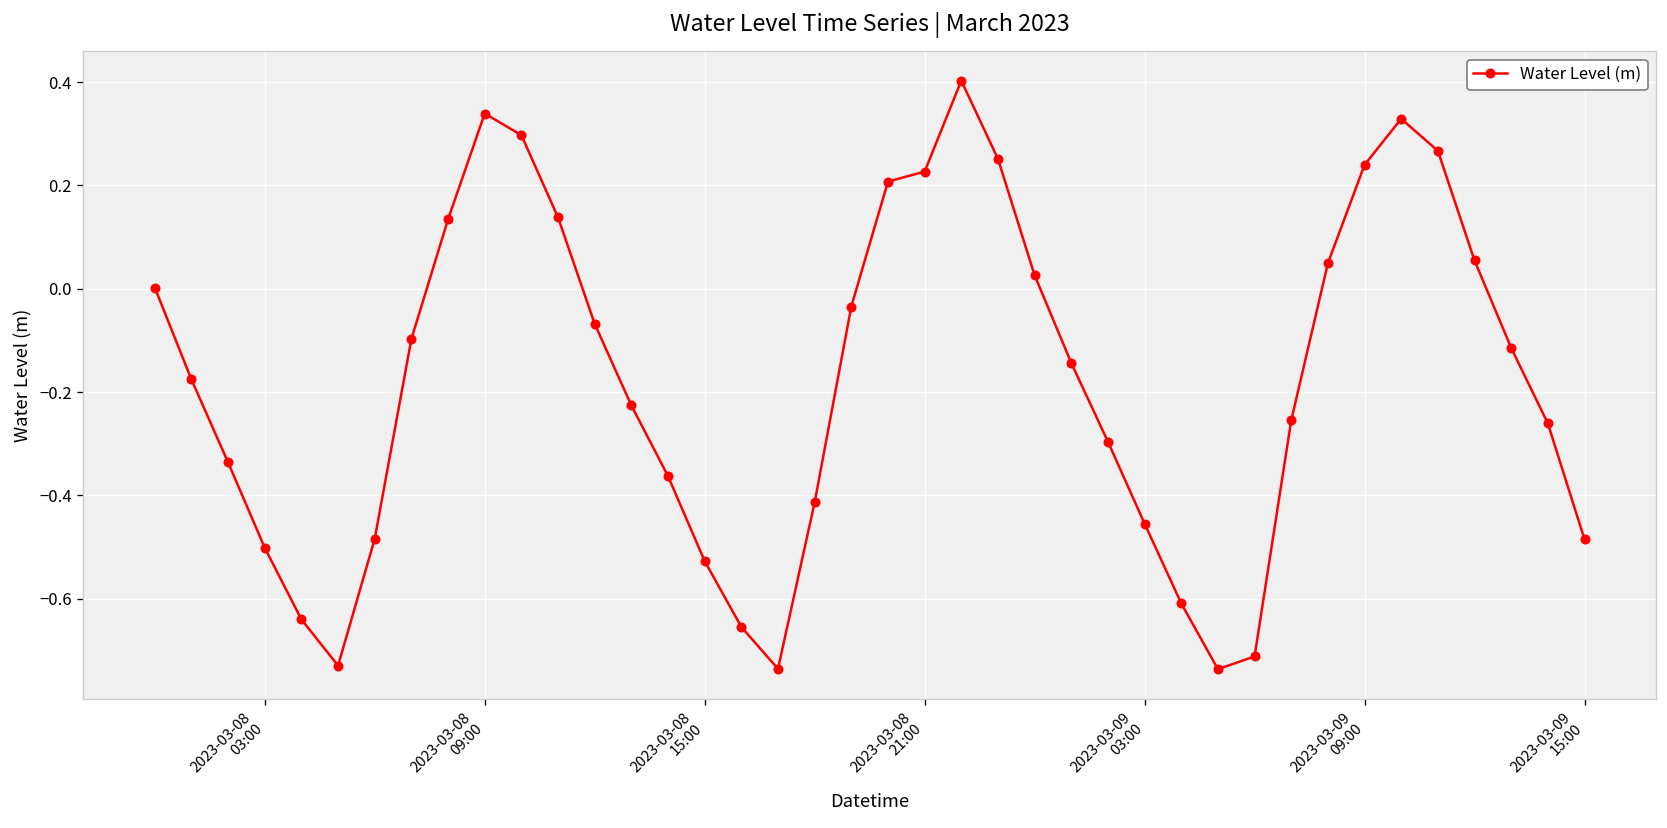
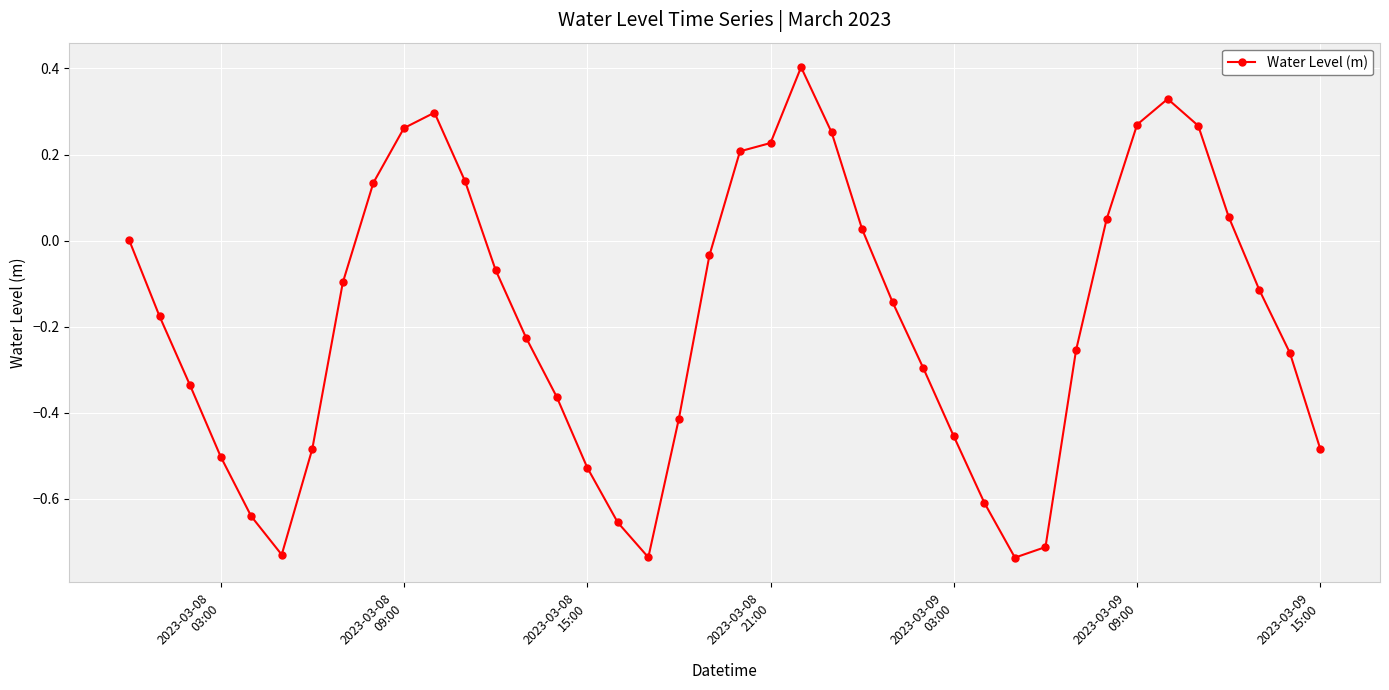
2023-03-08 09:00: 0.34 -> 0.26
2023-03-09 09:00: 0.24 -> 0.27
